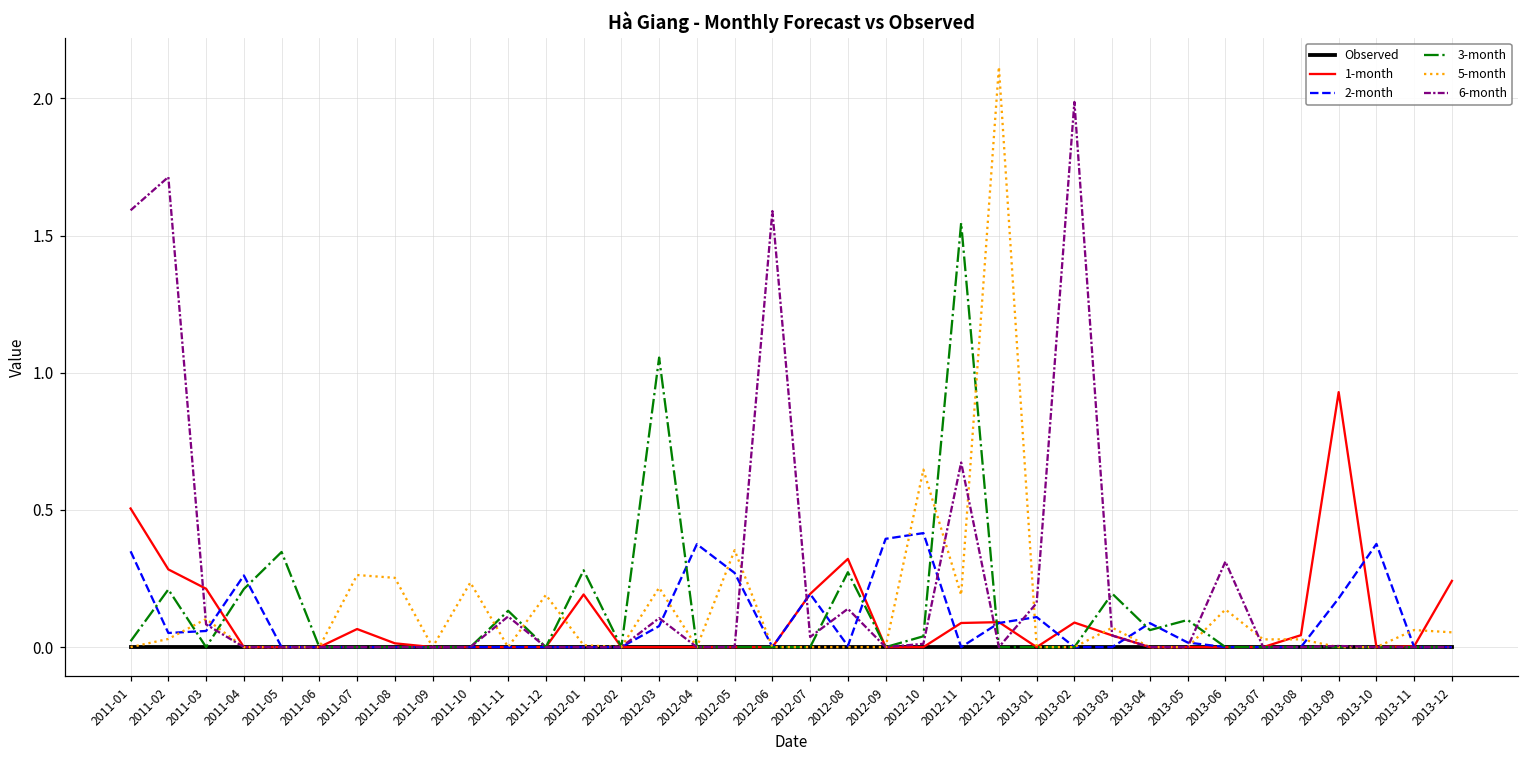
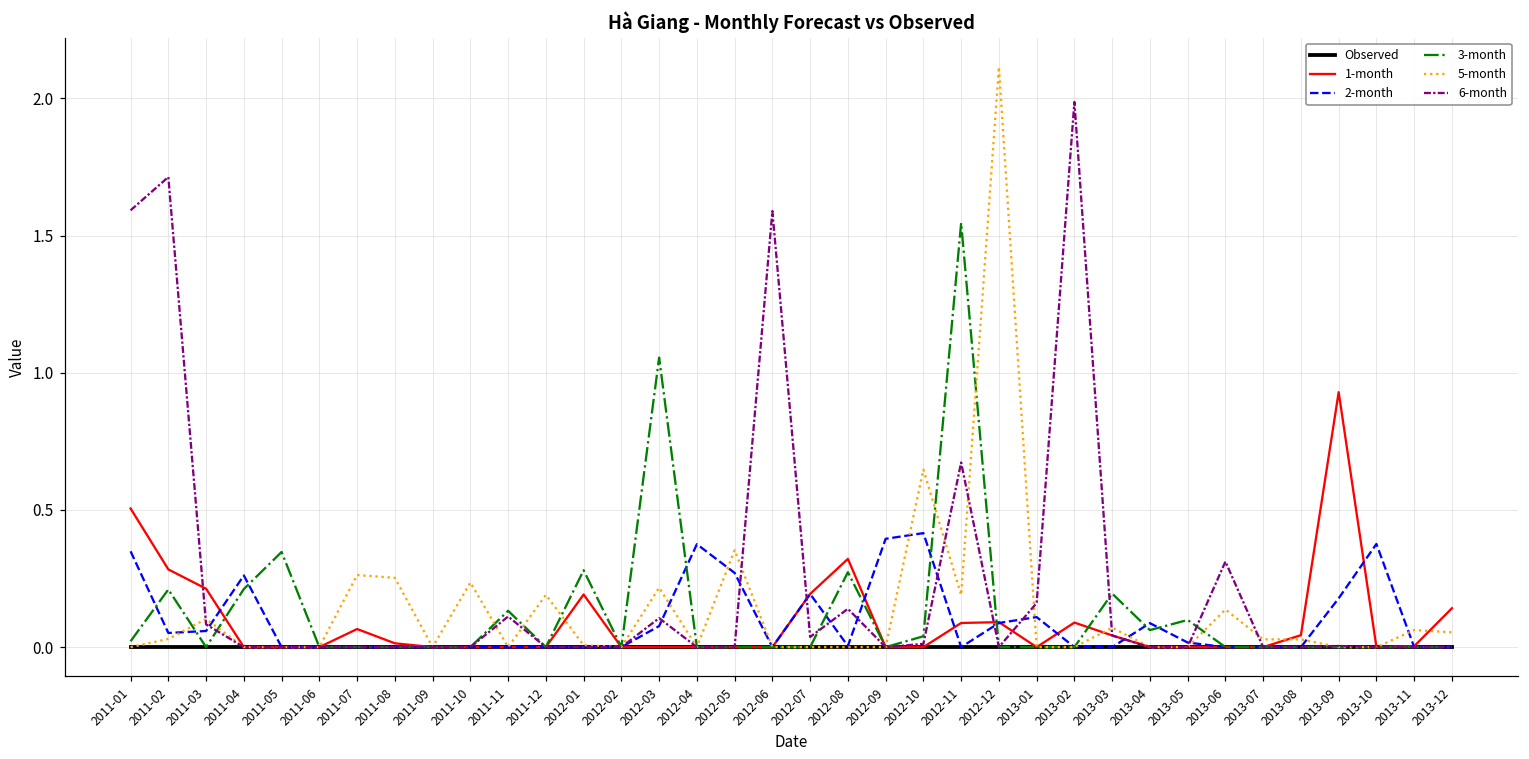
1-month, 2013-12: 0.24 -> 0.14
